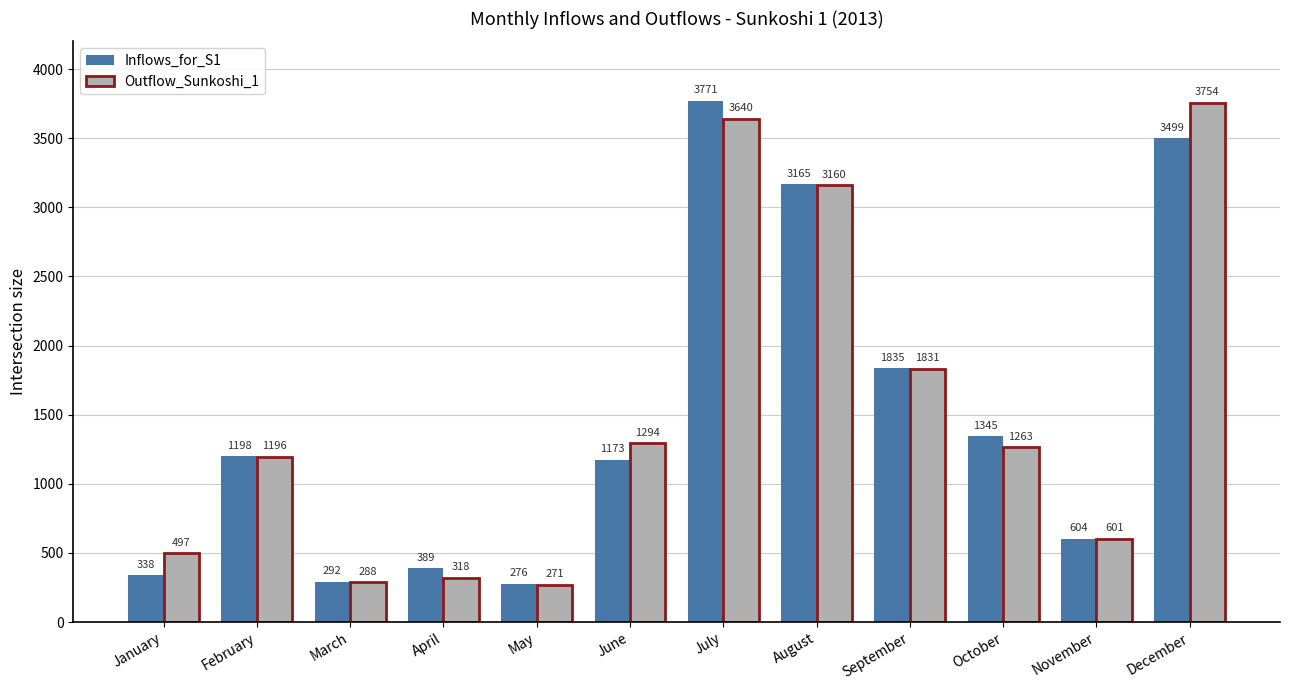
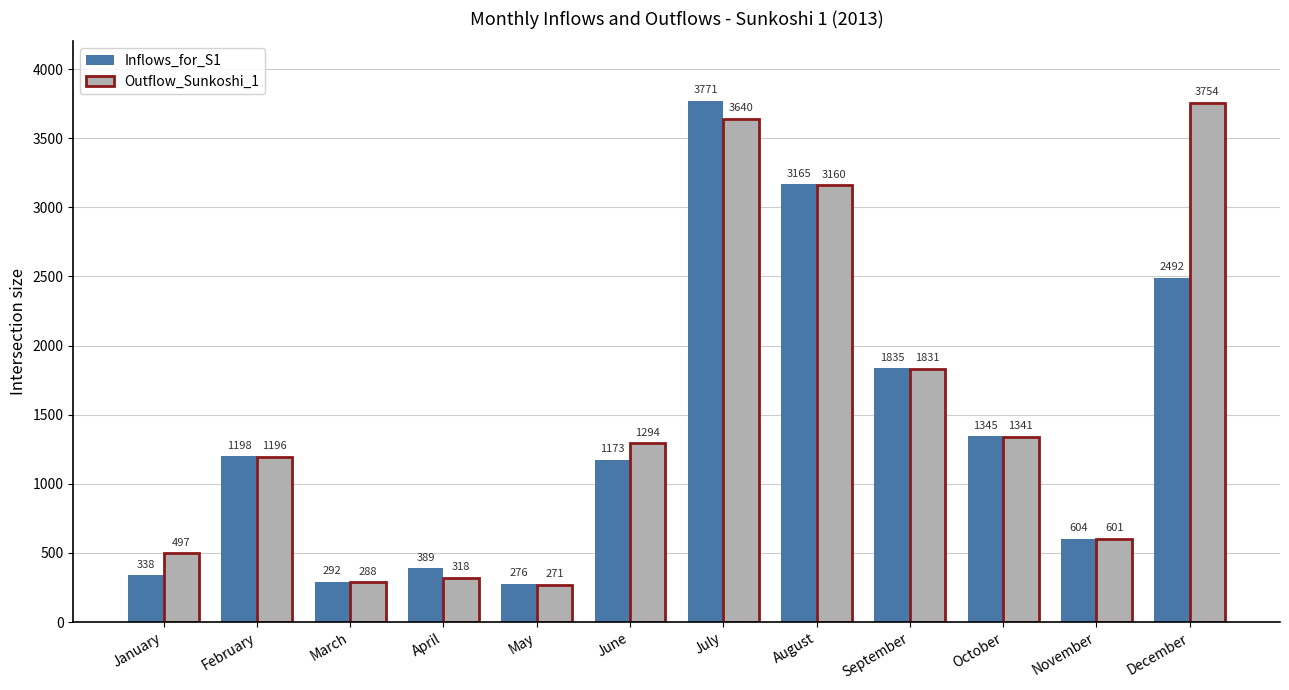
Outflow_Sunkoshi_1, October: 1263 -> 1341
Inflows_for_S1, December: 3499 -> 2492
